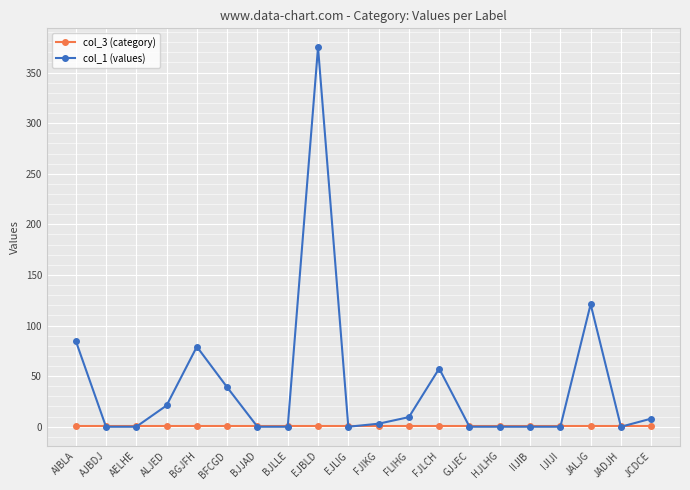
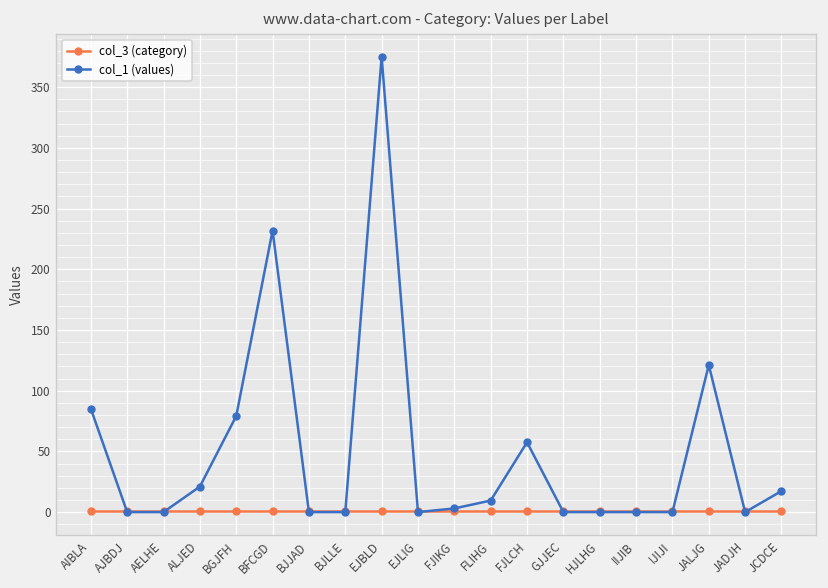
col_1 (values), BFCGD: 39 -> 232
col_1 (values), JCDCE: 8 -> 17
